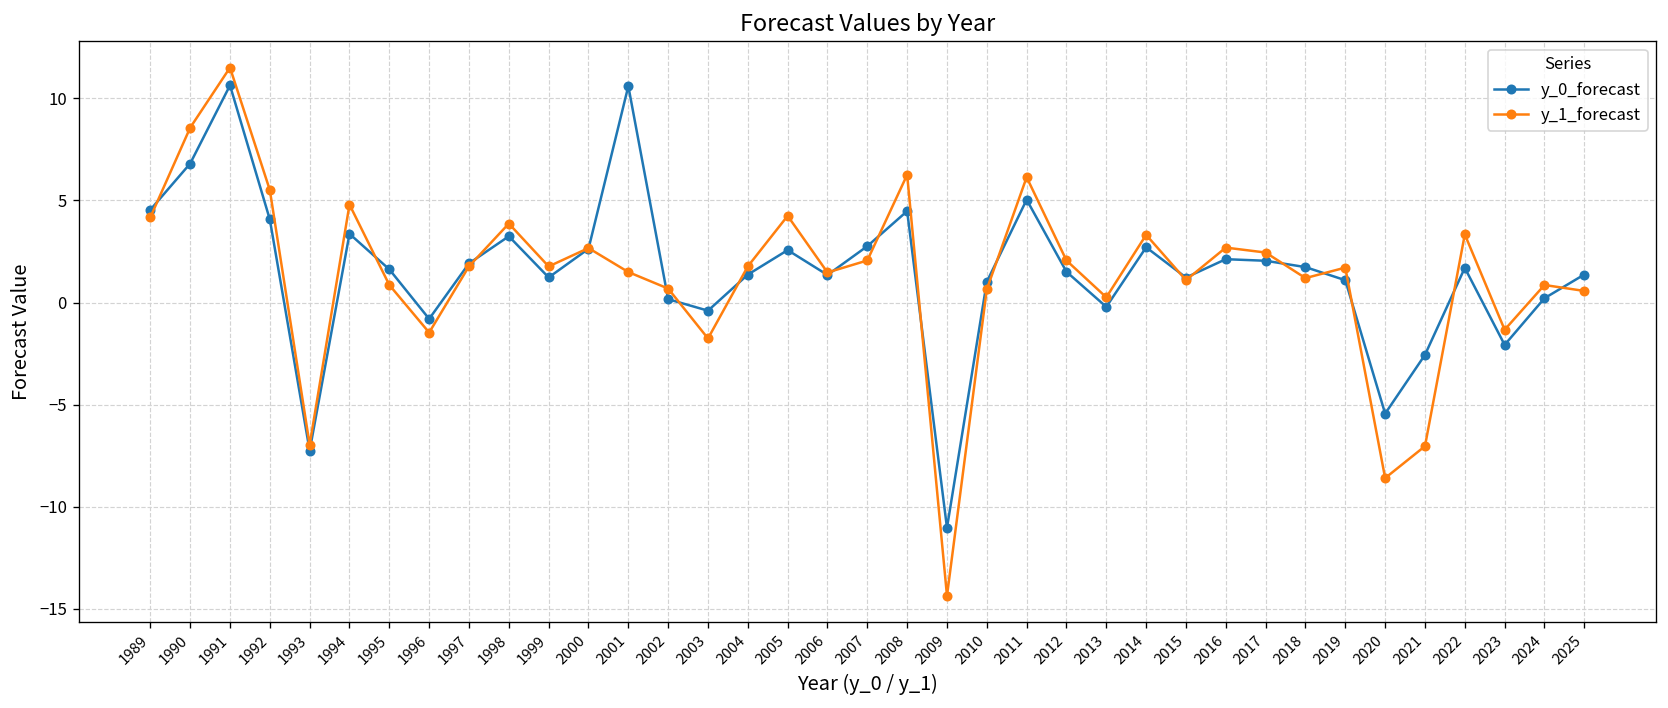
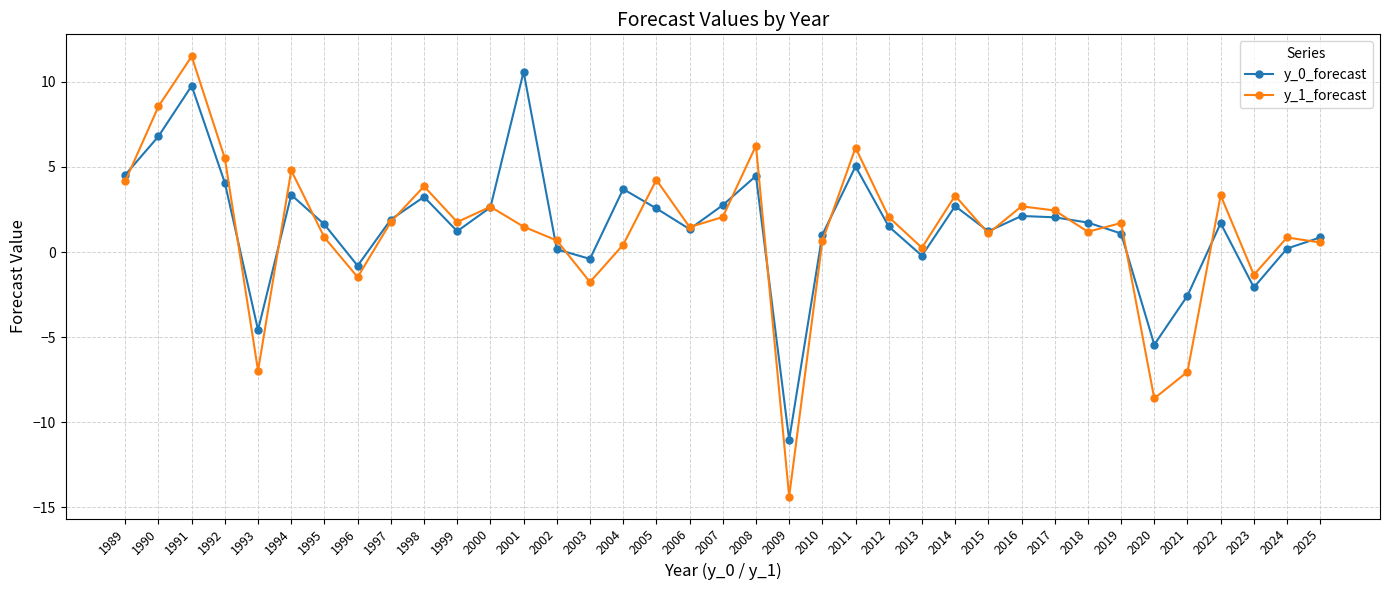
y_0_forecast, 1991: 10.6 -> 9.8
y_0_forecast, 1993: -7.3 -> -4.6
y_0_forecast, 2004: 1.4 -> 3.7
y_1_forecast, 2004: 1.8 -> 0.4
y_0_forecast, 2025: 1.4 -> 0.9
